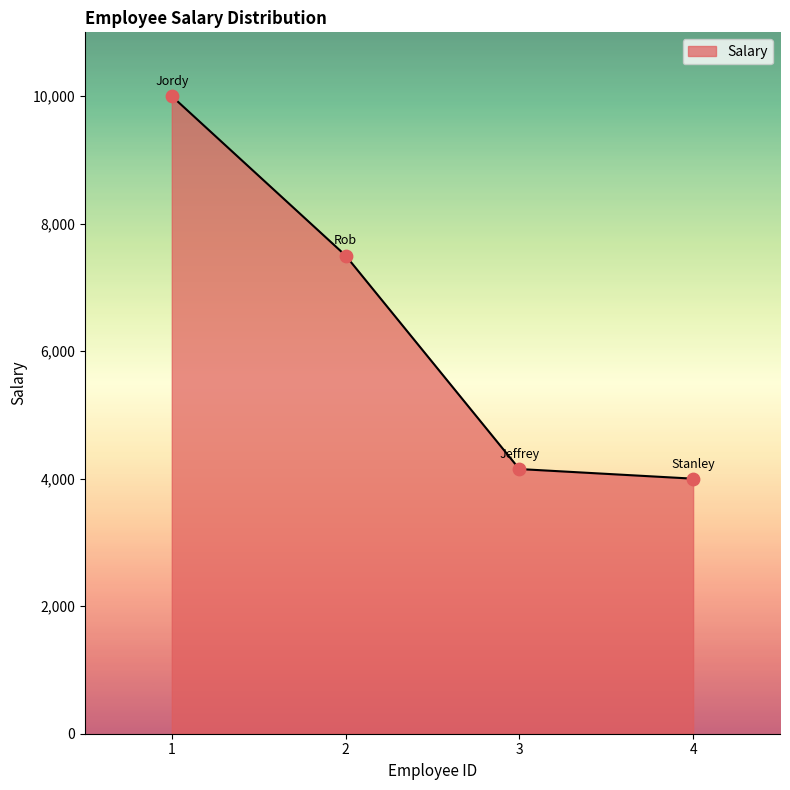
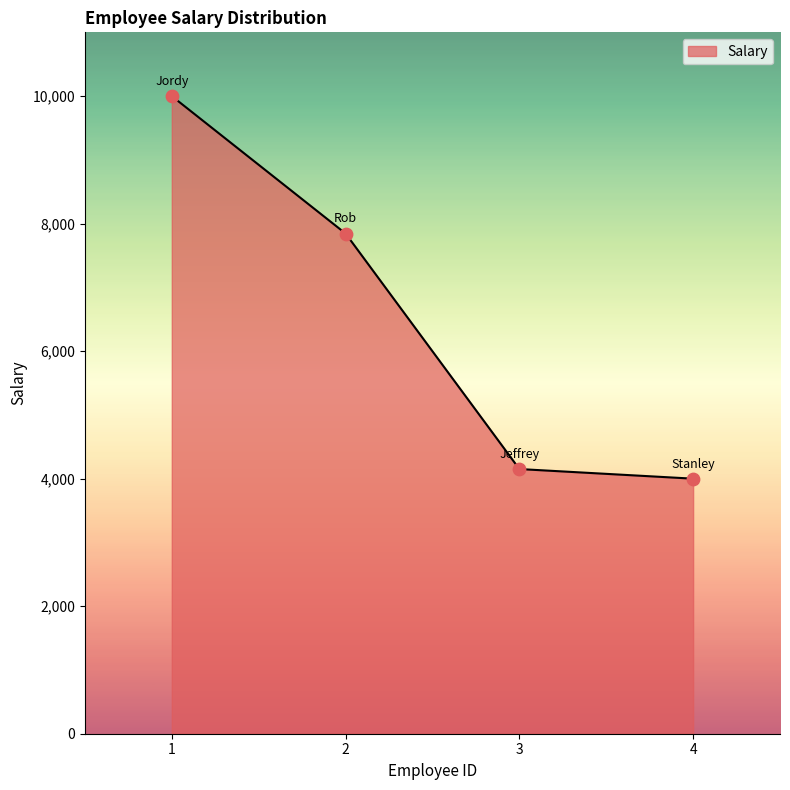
2: 7,500 -> 7,800
